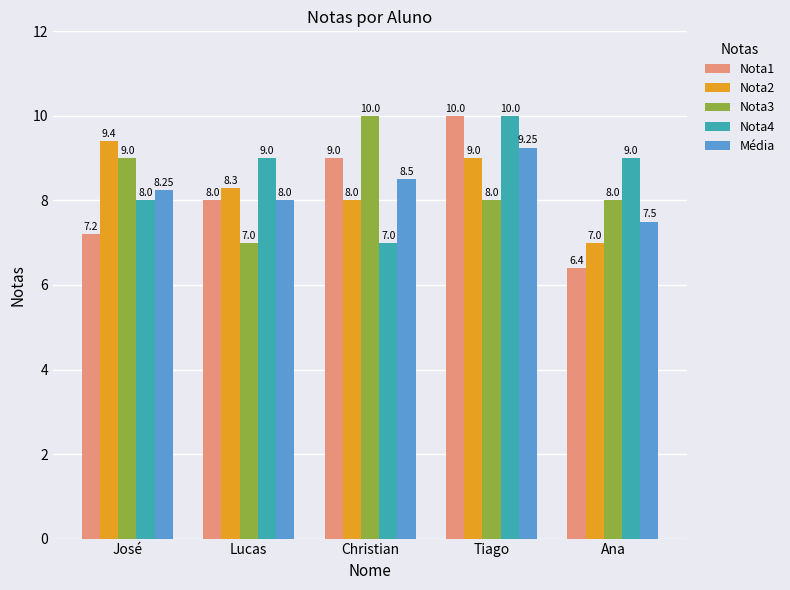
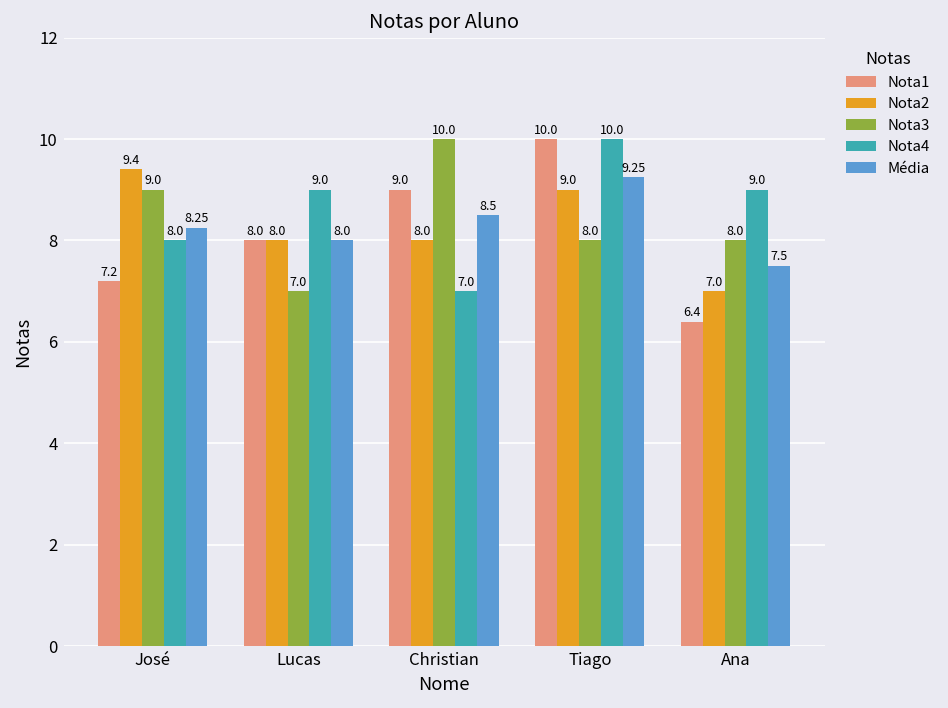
Nota2, Lucas: 8.3 -> 8.0
